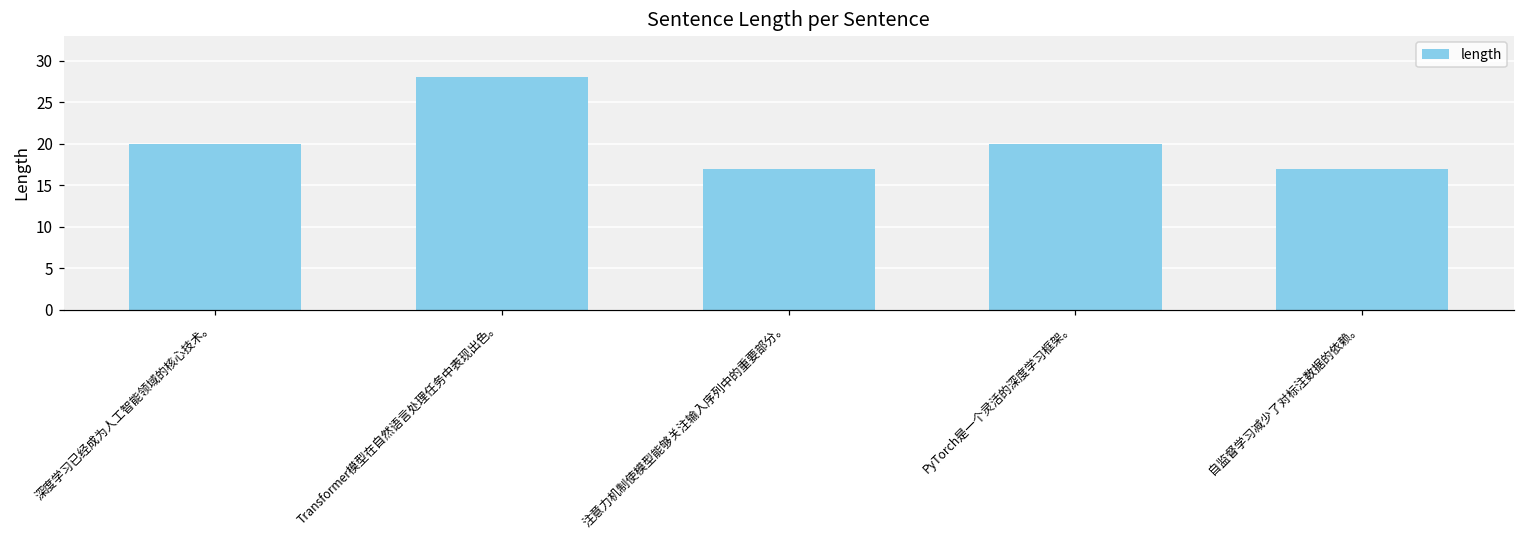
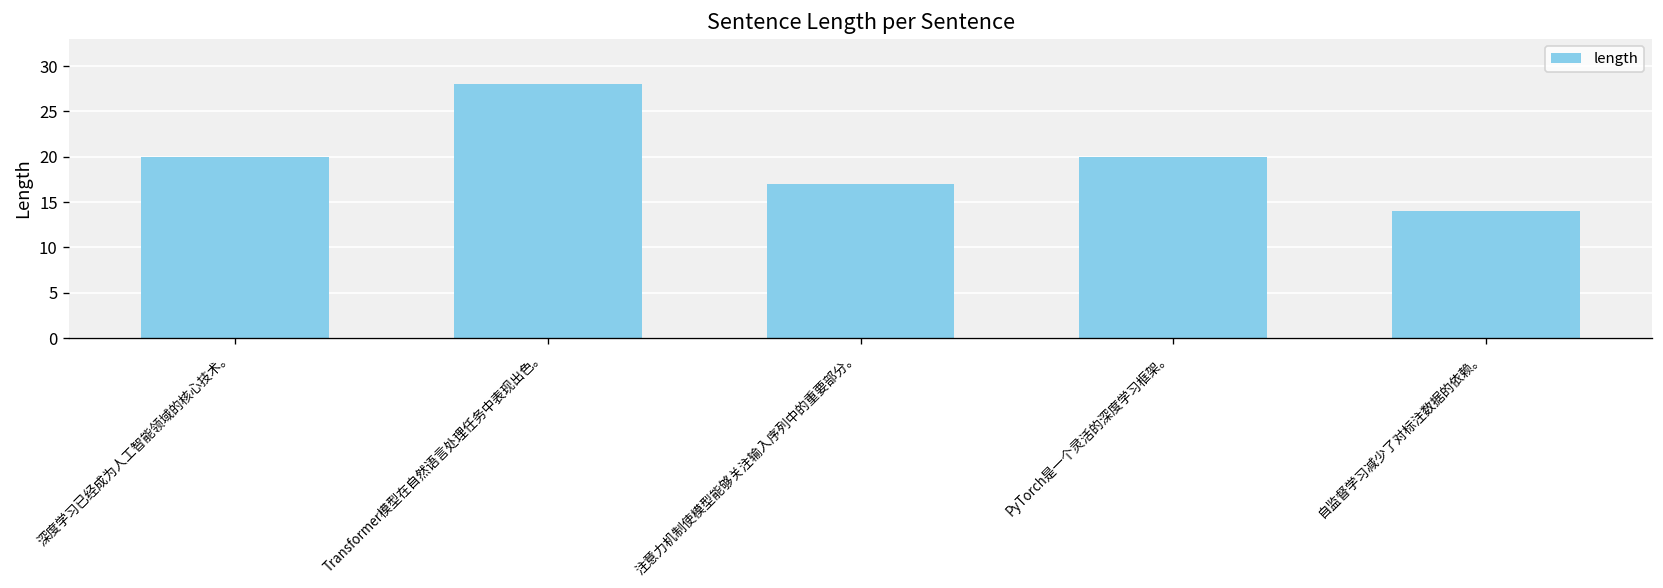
自监督学习减少了对标注数据的依赖。: 17 -> 14
